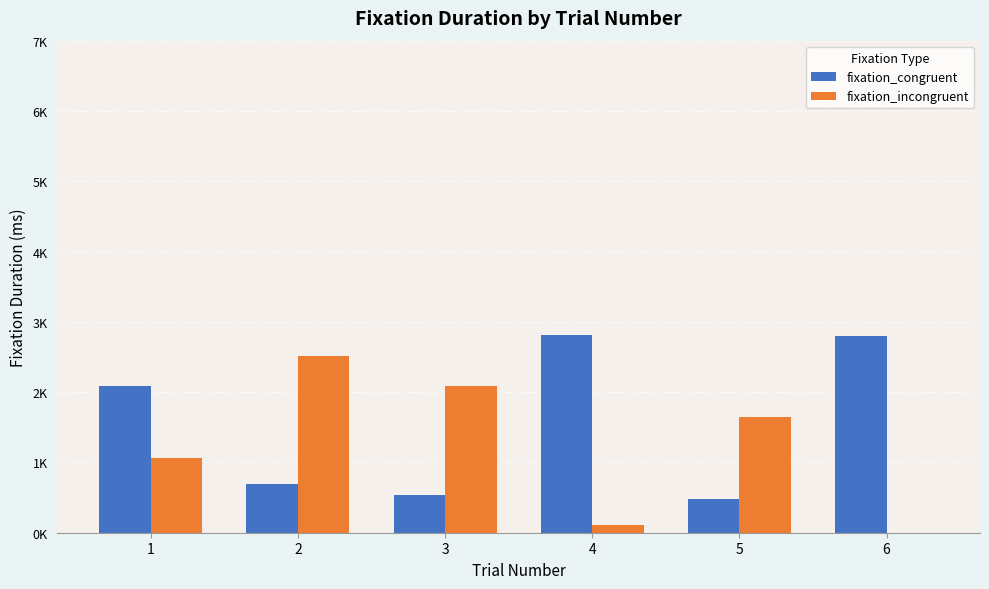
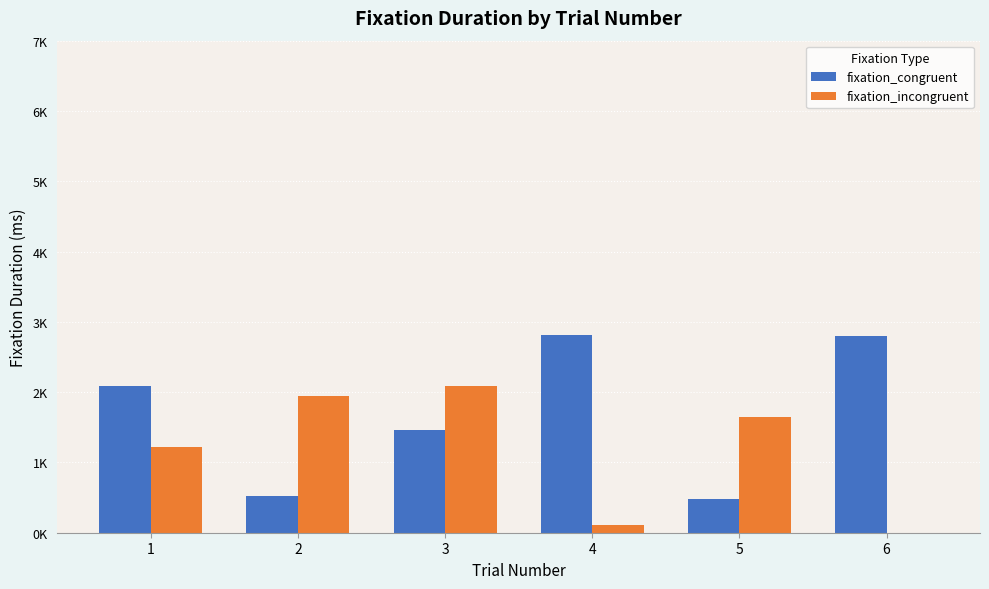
fixation_incongruent, 1: 1100 -> 1200
fixation_congruent, 2: 700 -> 500
fixation_incongruent, 2: 2500 -> 1900
fixation_congruent, 3: 500 -> 1500
